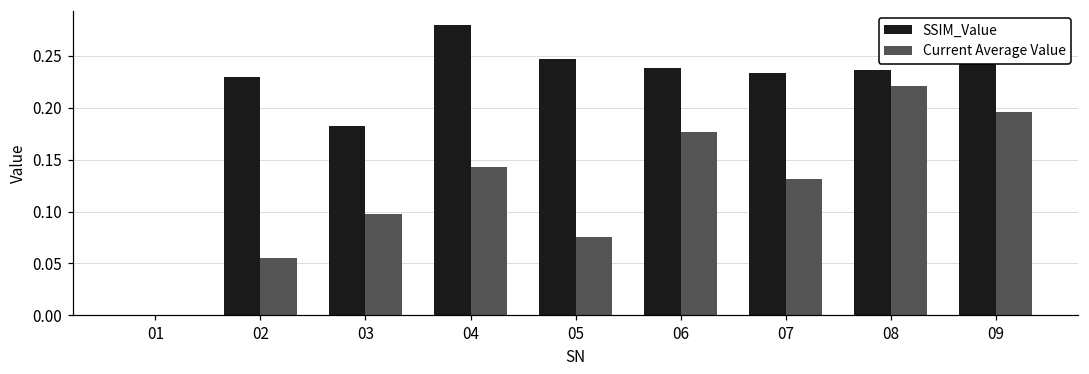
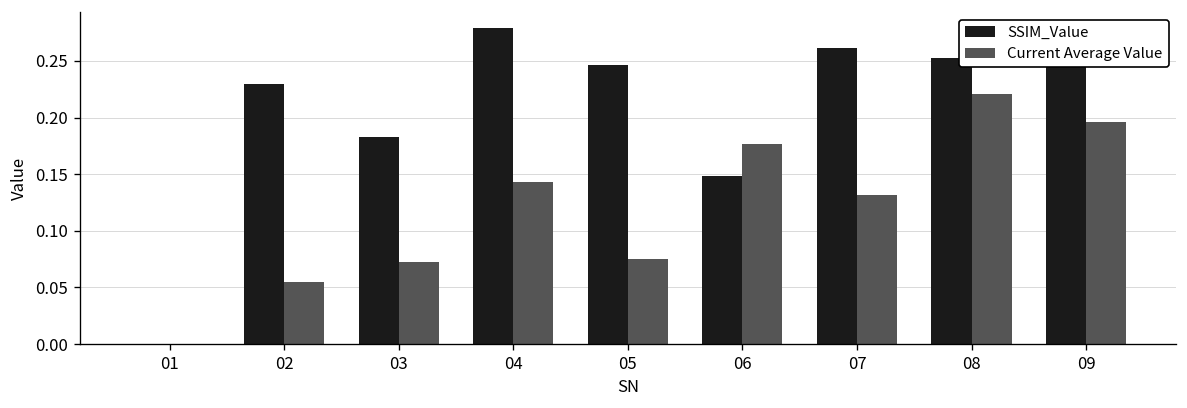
Current Average Value, 03: 0.10 -> 0.07
SSIM_Value, 06: 0.24 -> 0.15
SSIM_Value, 07: 0.23 -> 0.26
SSIM_Value, 08: 0.24 -> 0.25
